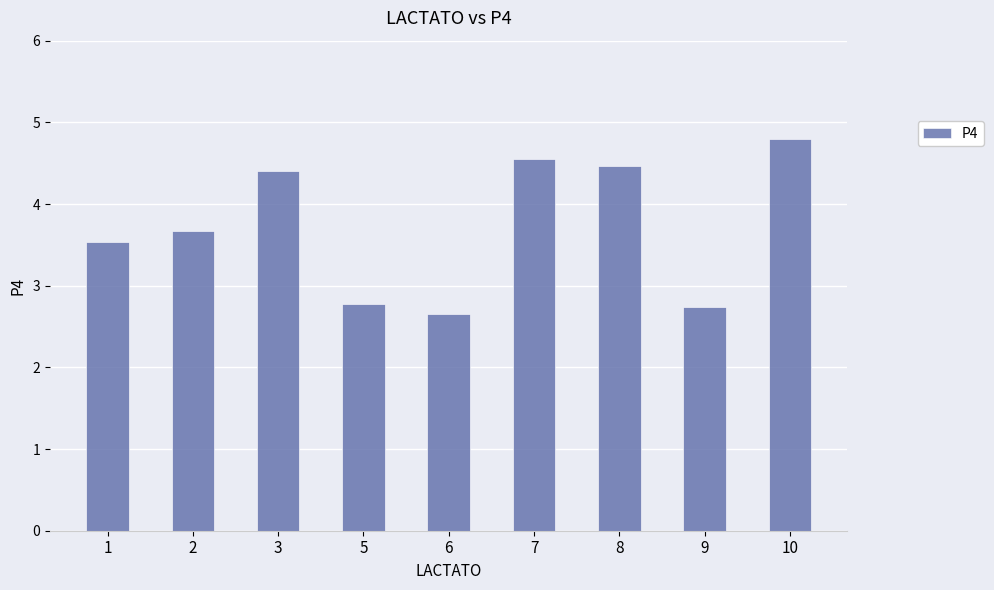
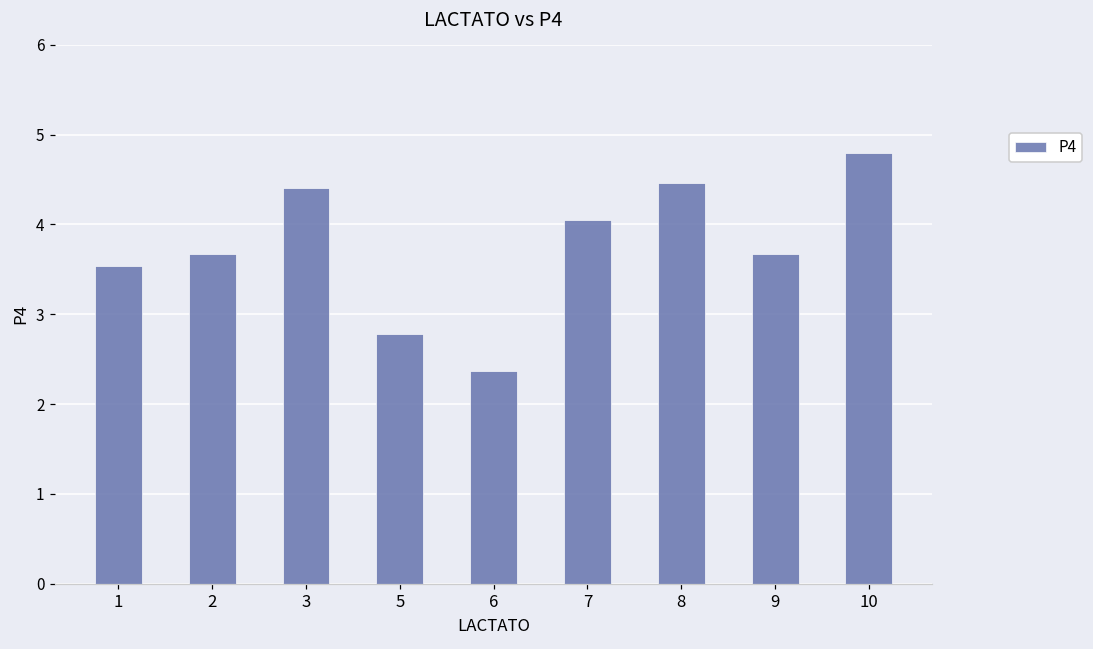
6: 2.7 -> 2.4
7: 4.6 -> 4.1
9: 2.7 -> 3.7
